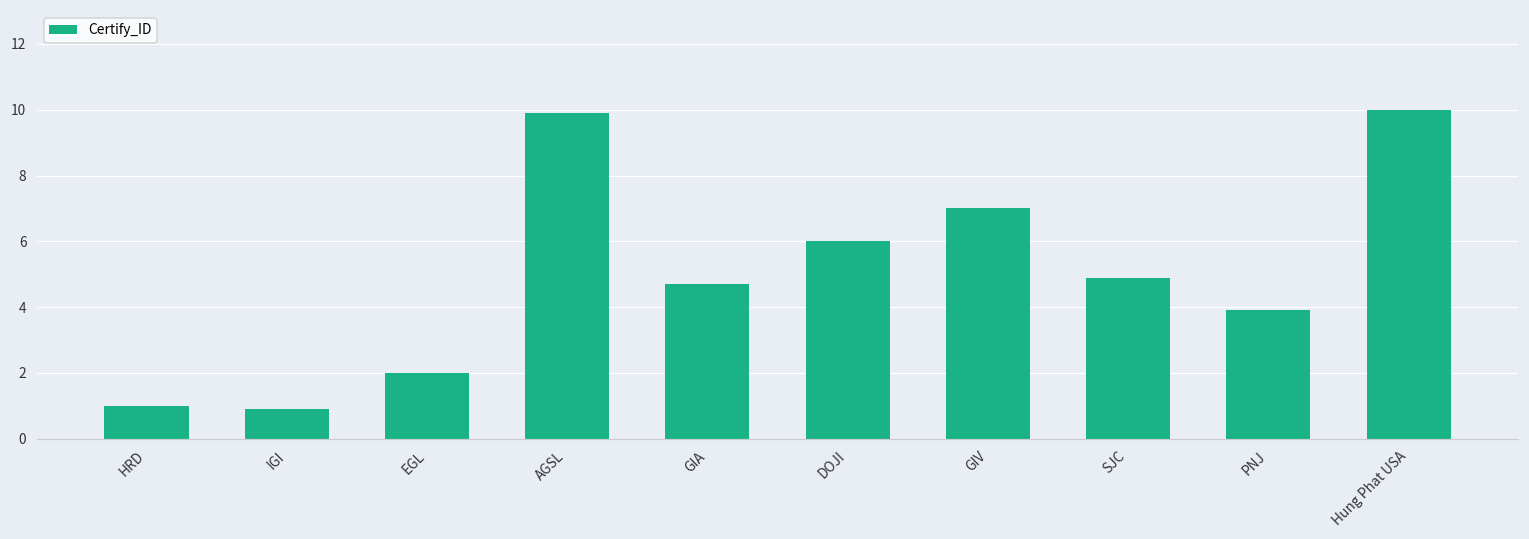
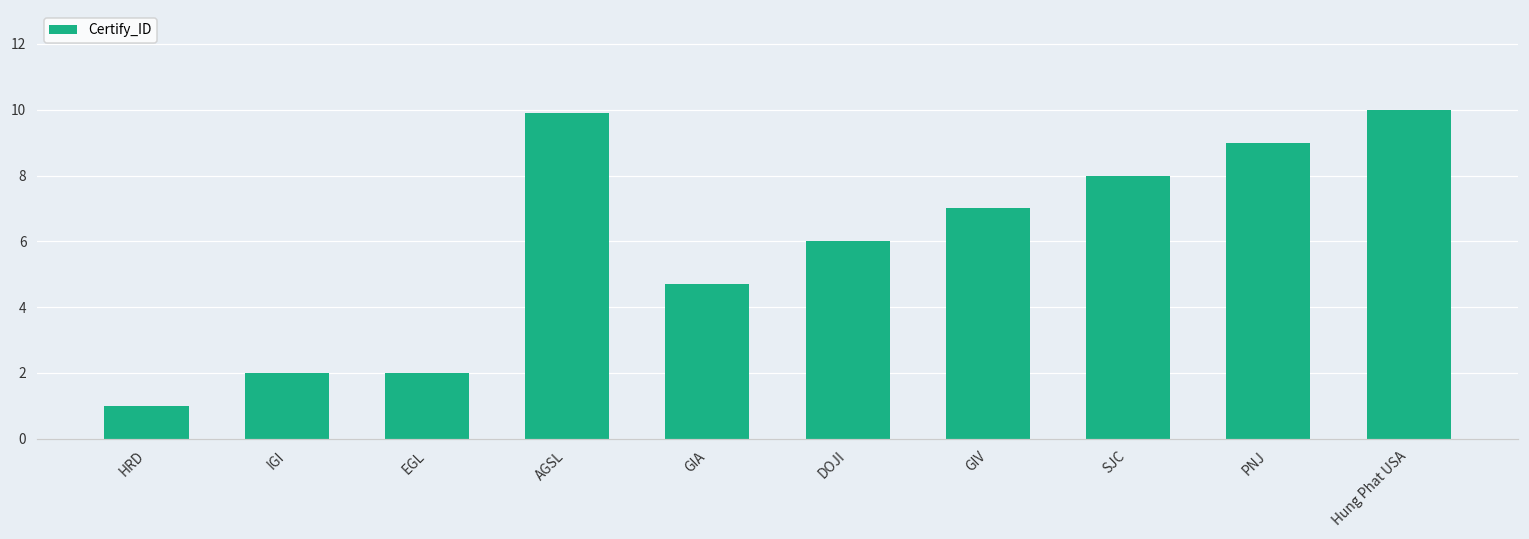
IGI: 0.9 -> 2.0
SJC: 4.9 -> 8.0
PNJ: 3.9 -> 9.0
